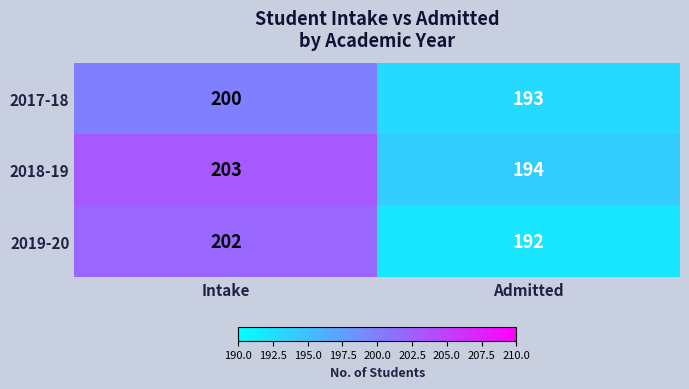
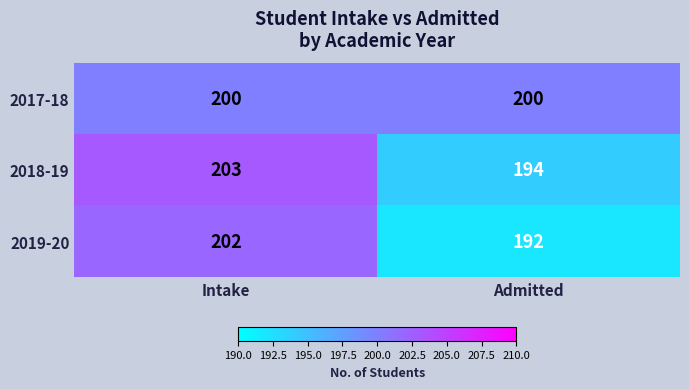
2017-18, Admitted: 193 -> 200
